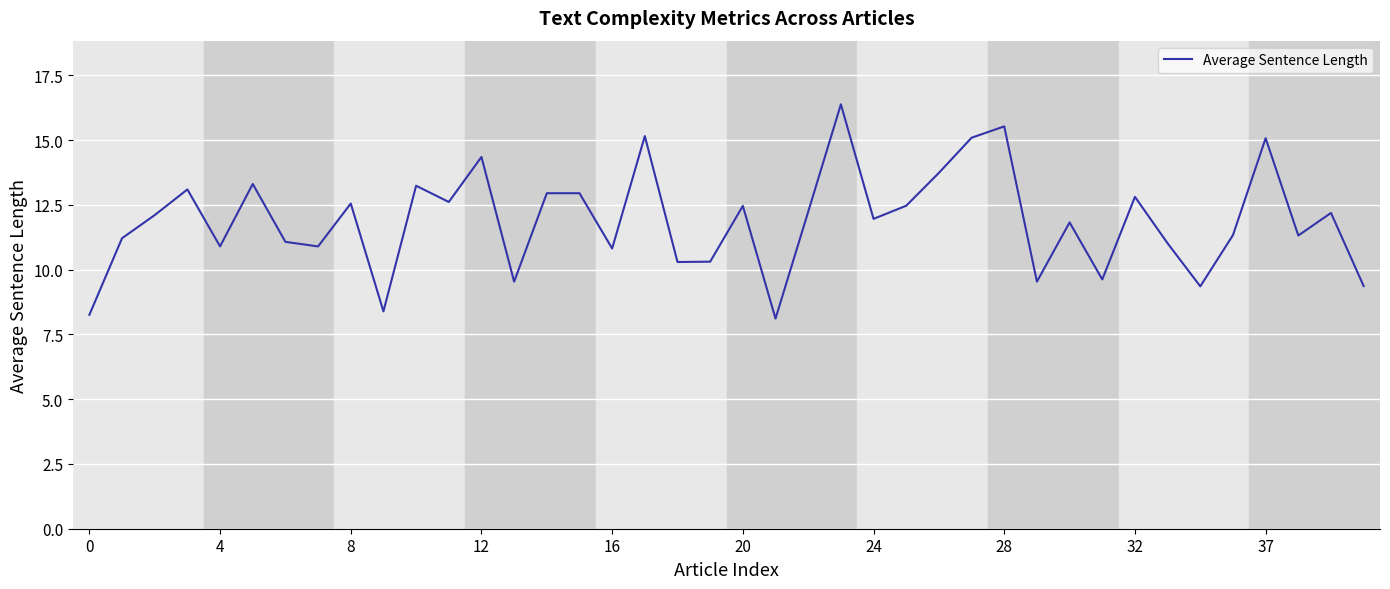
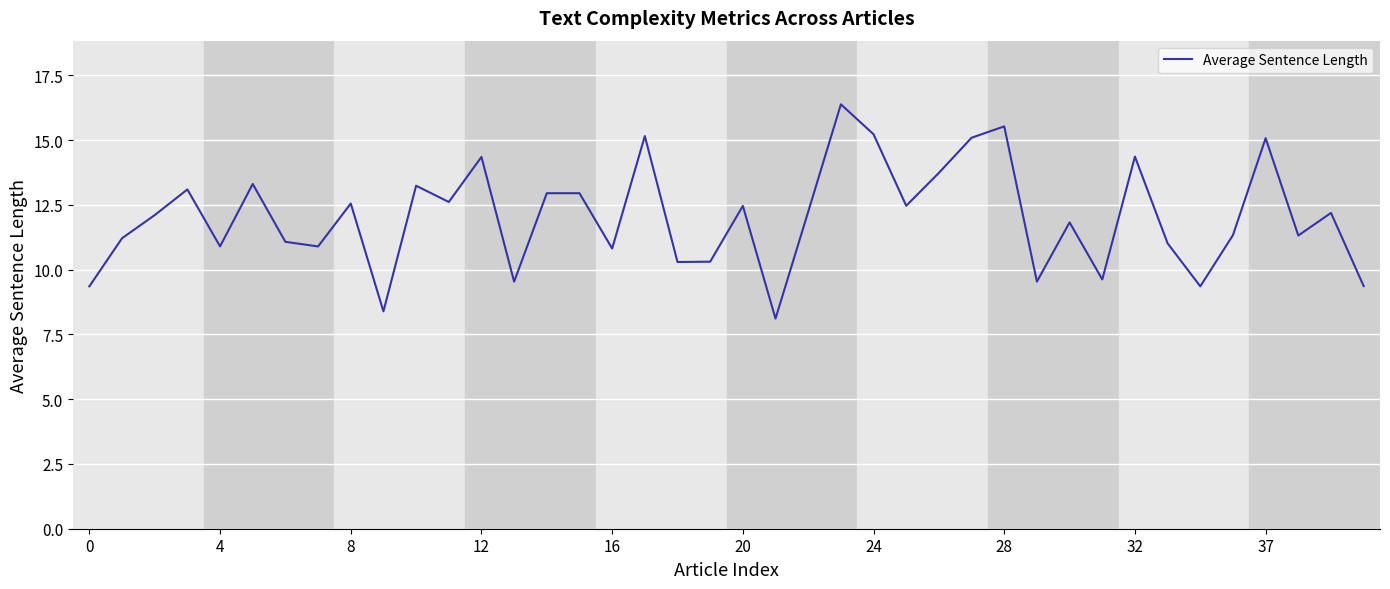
0: 8.3 -> 9.4
24: 12.0 -> 15.2
32: 12.8 -> 14.4
